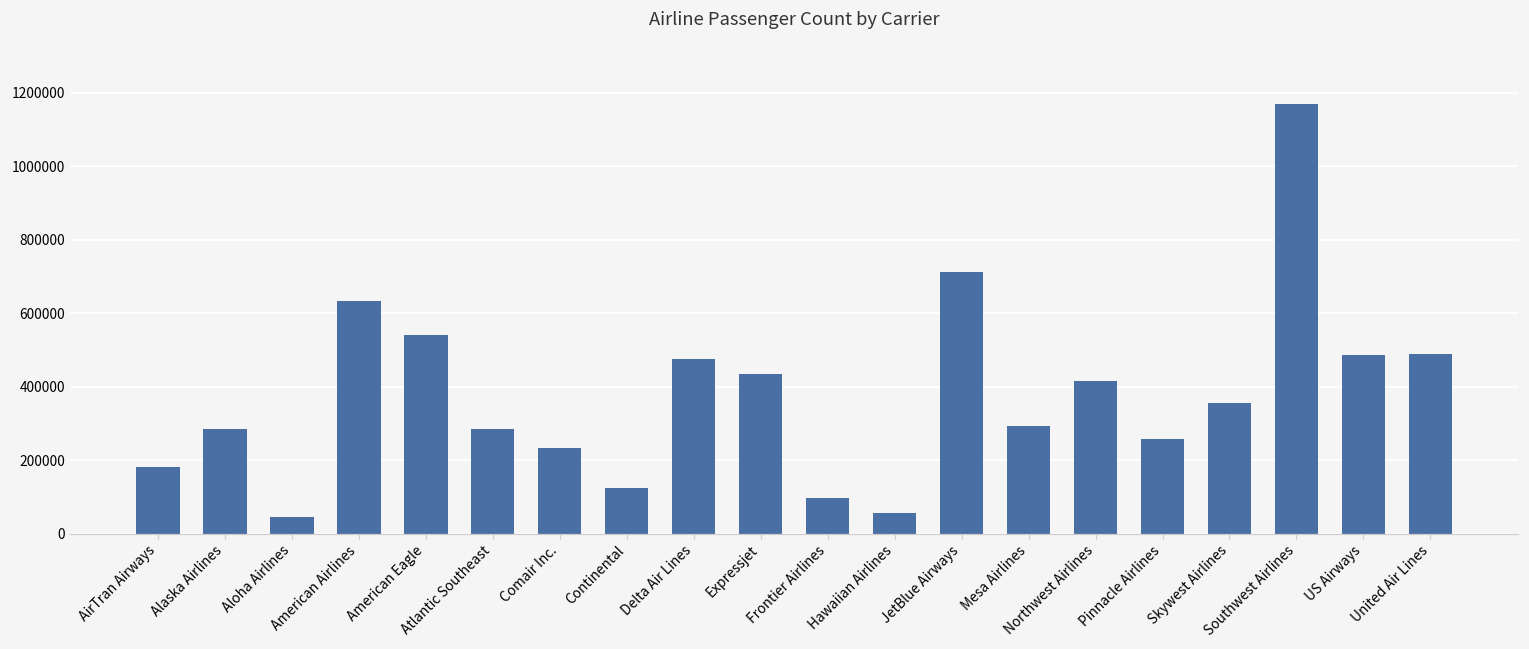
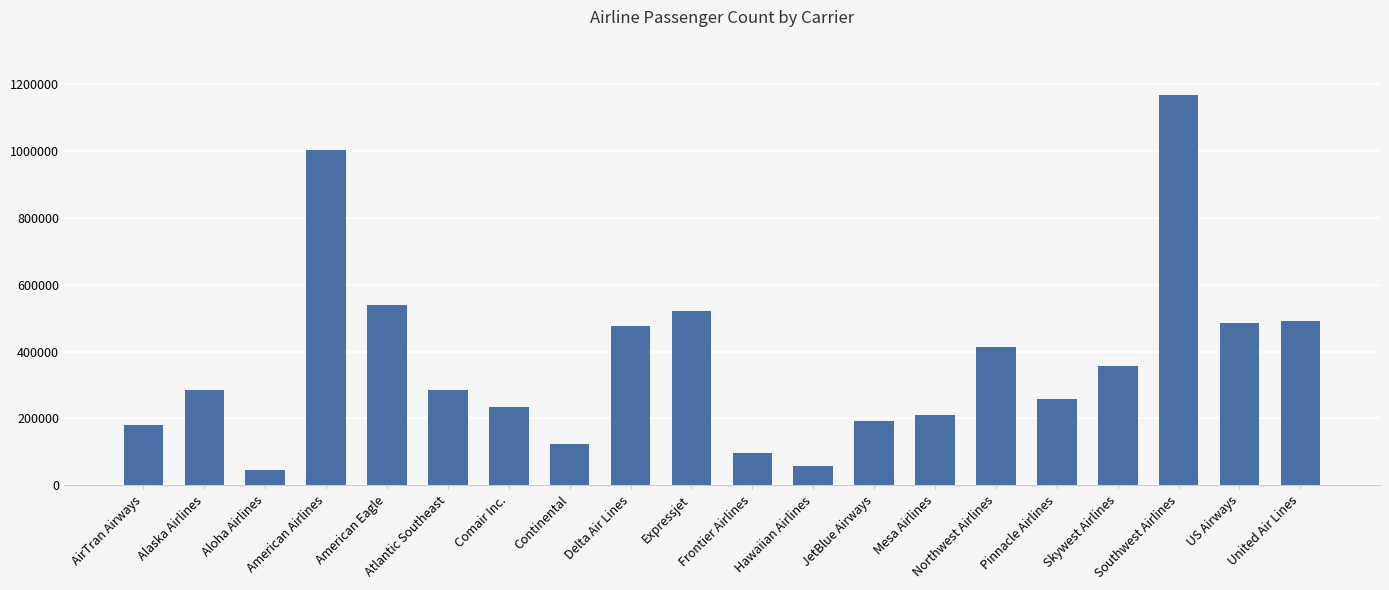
American Airlines: 630000 -> 1000000
Expressjet: 430000 -> 520000
JetBlue Airways: 710000 -> 190000
Mesa Airlines: 290000 -> 210000
